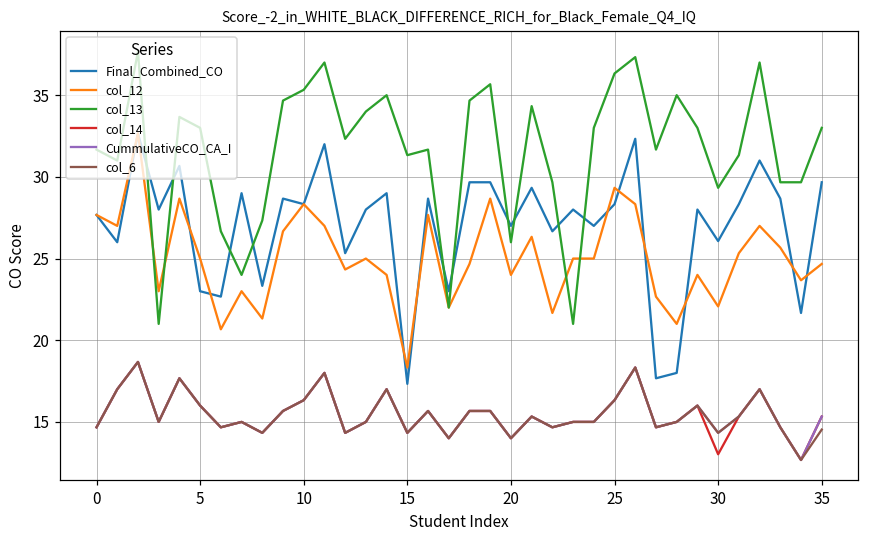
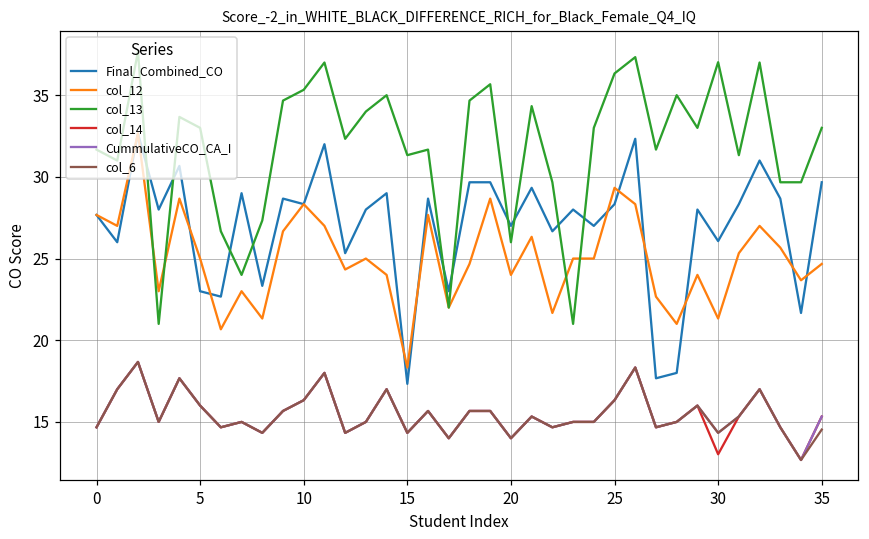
col_12, 30: 22.1 -> 21.3
col_13, 30: 29.3 -> 37.0
